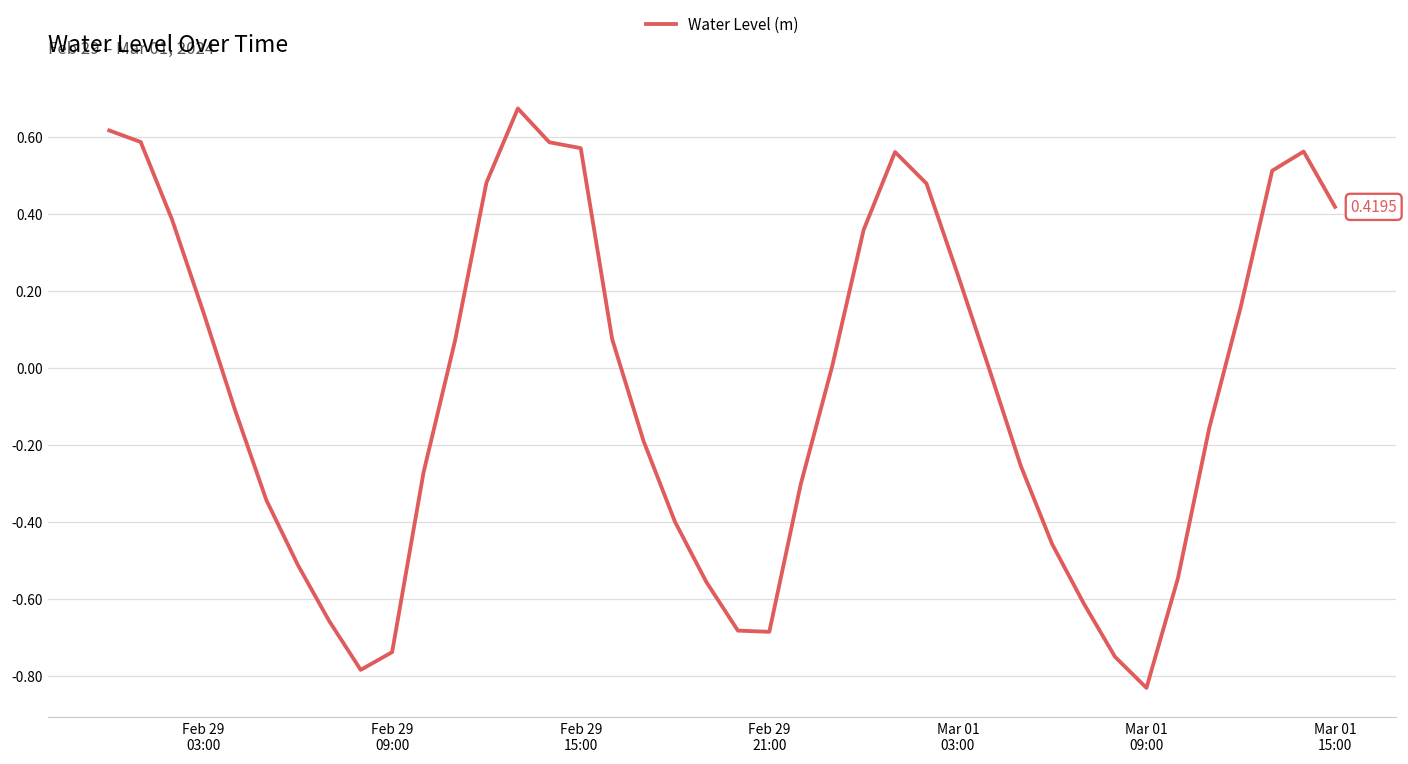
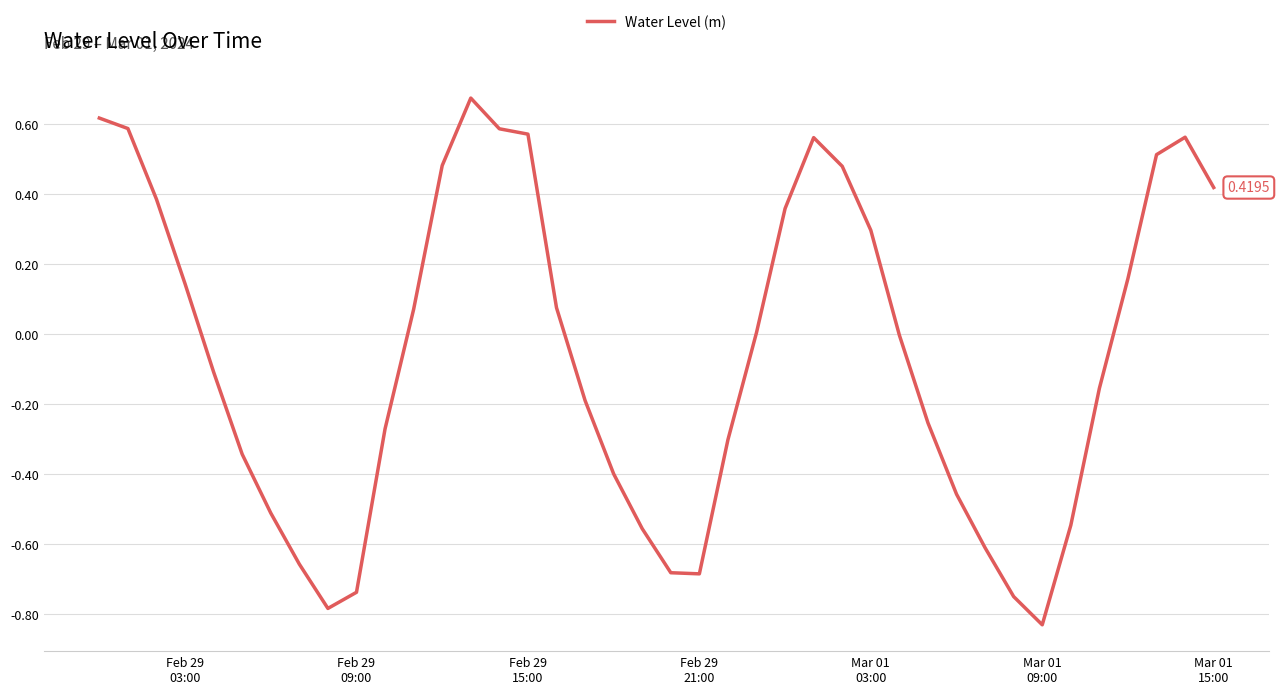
Mar 01 03:00: 0.24 -> 0.30
